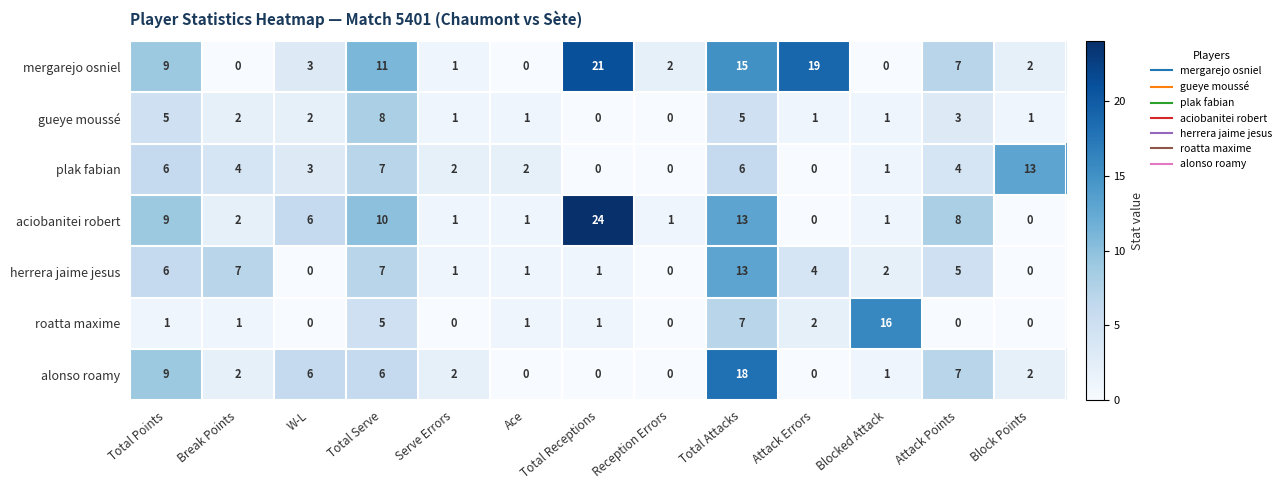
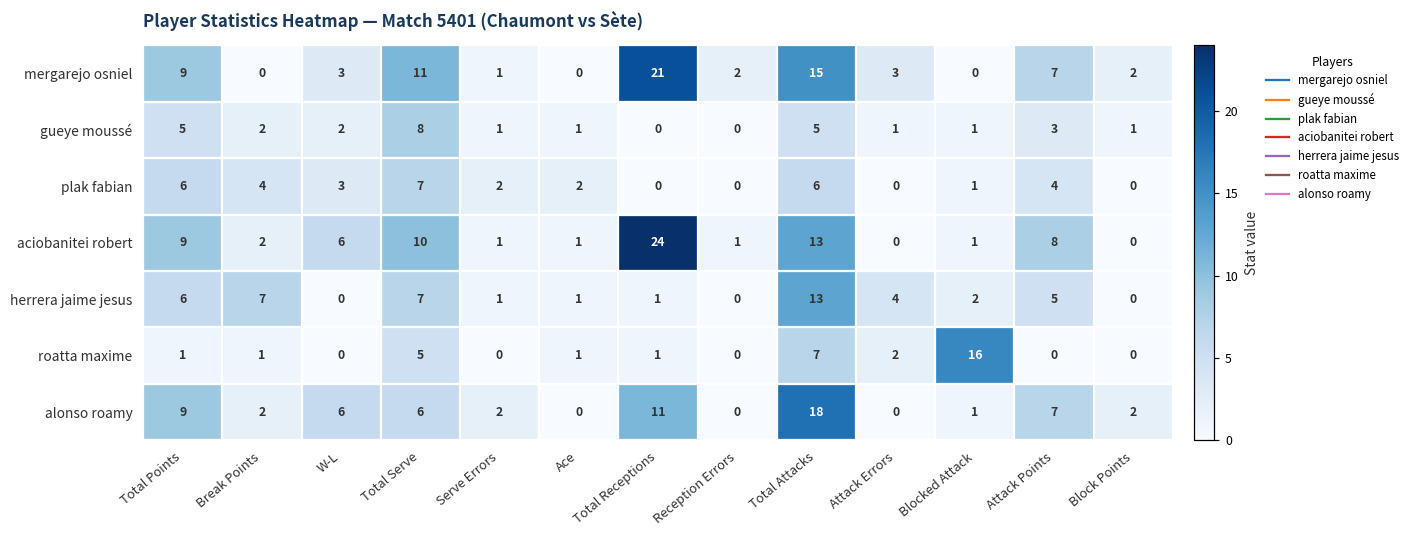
mergarejo osniel, Attack Errors: 19 -> 3
plak fabian, Block Points: 13 -> 0
alonso roamy, Total Receptions: 0 -> 11
